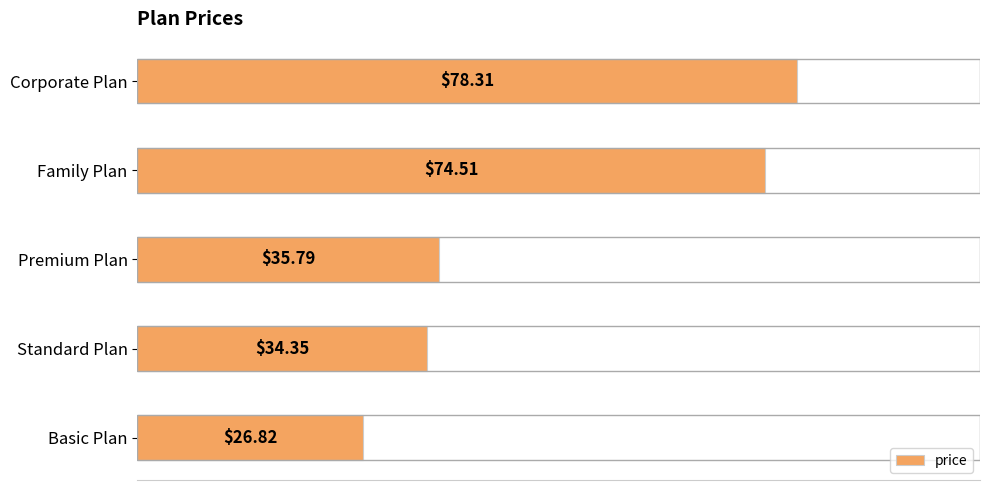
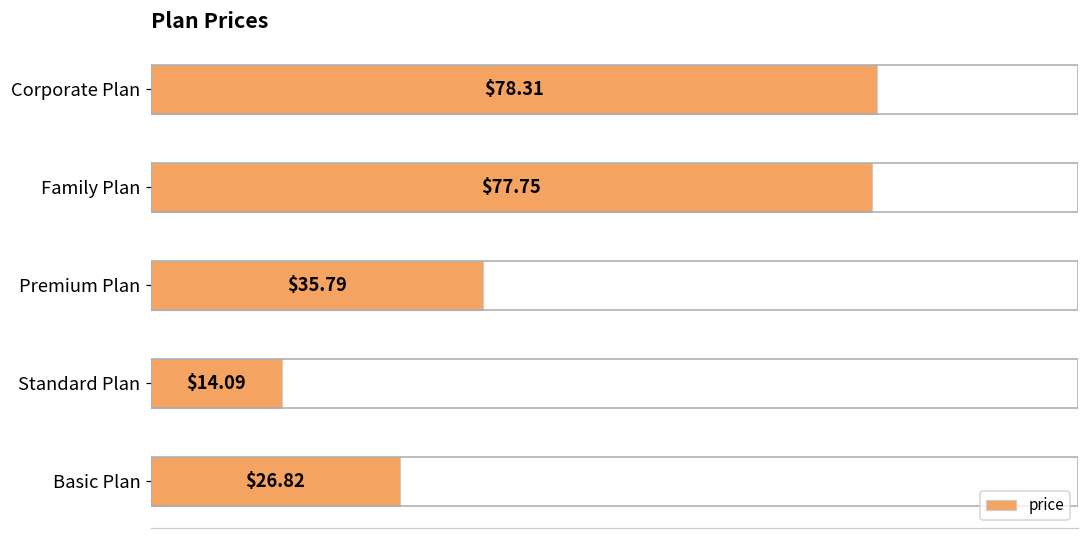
Family Plan: $74.51 -> $77.75
Standard Plan: $34.35 -> $14.09
